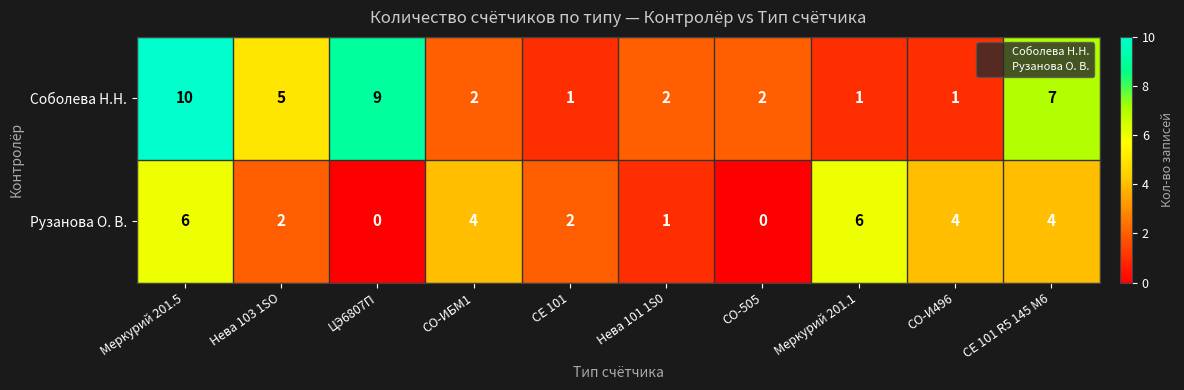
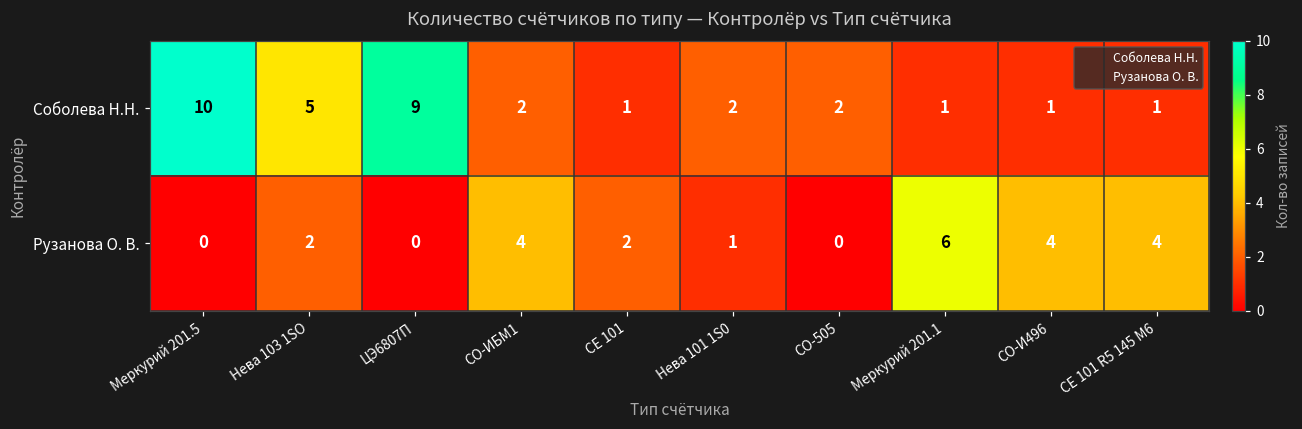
Соболева Н.Н., СЕ 101 R5 145 M6: 7 -> 1
Рузанова О. В., Меркурий 201.5: 6 -> 0
